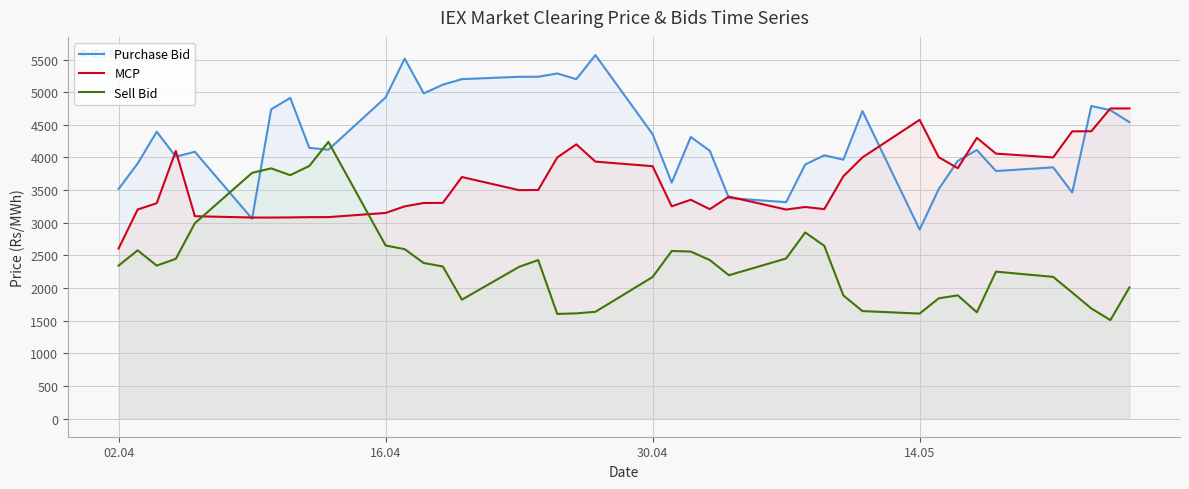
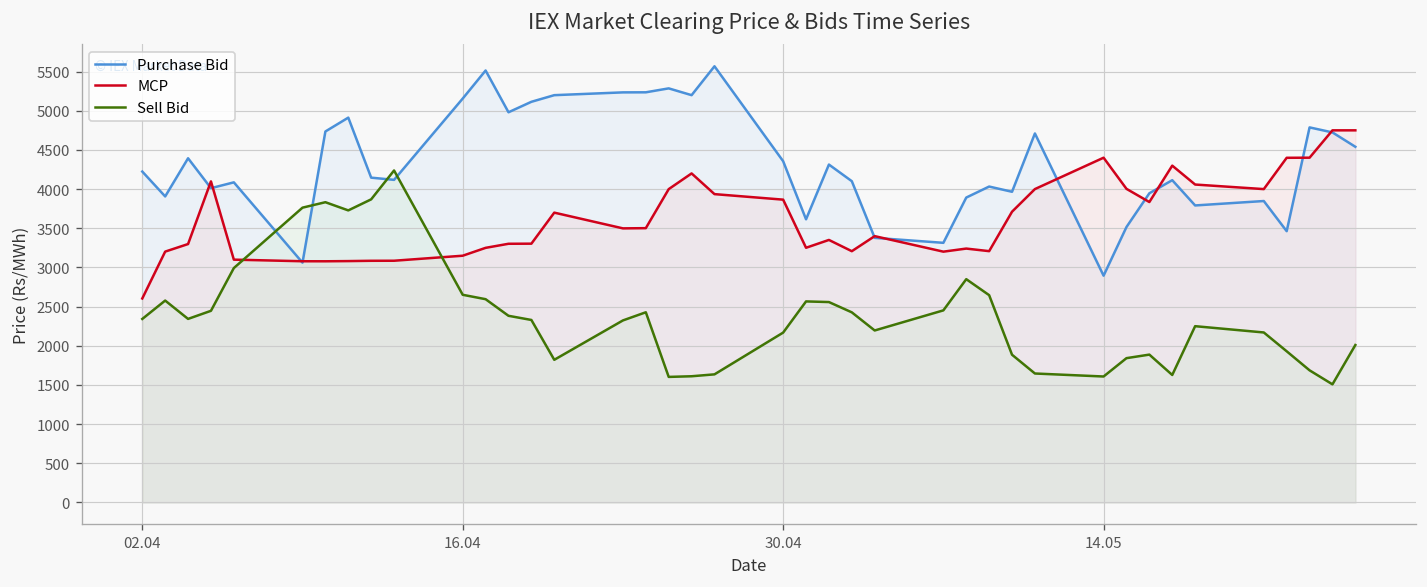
Purchase Bid, 02.04: 3500 -> 4200
Purchase Bid, 16.04: 4900 -> 5200
MCP, 14.05: 4600 -> 4400
